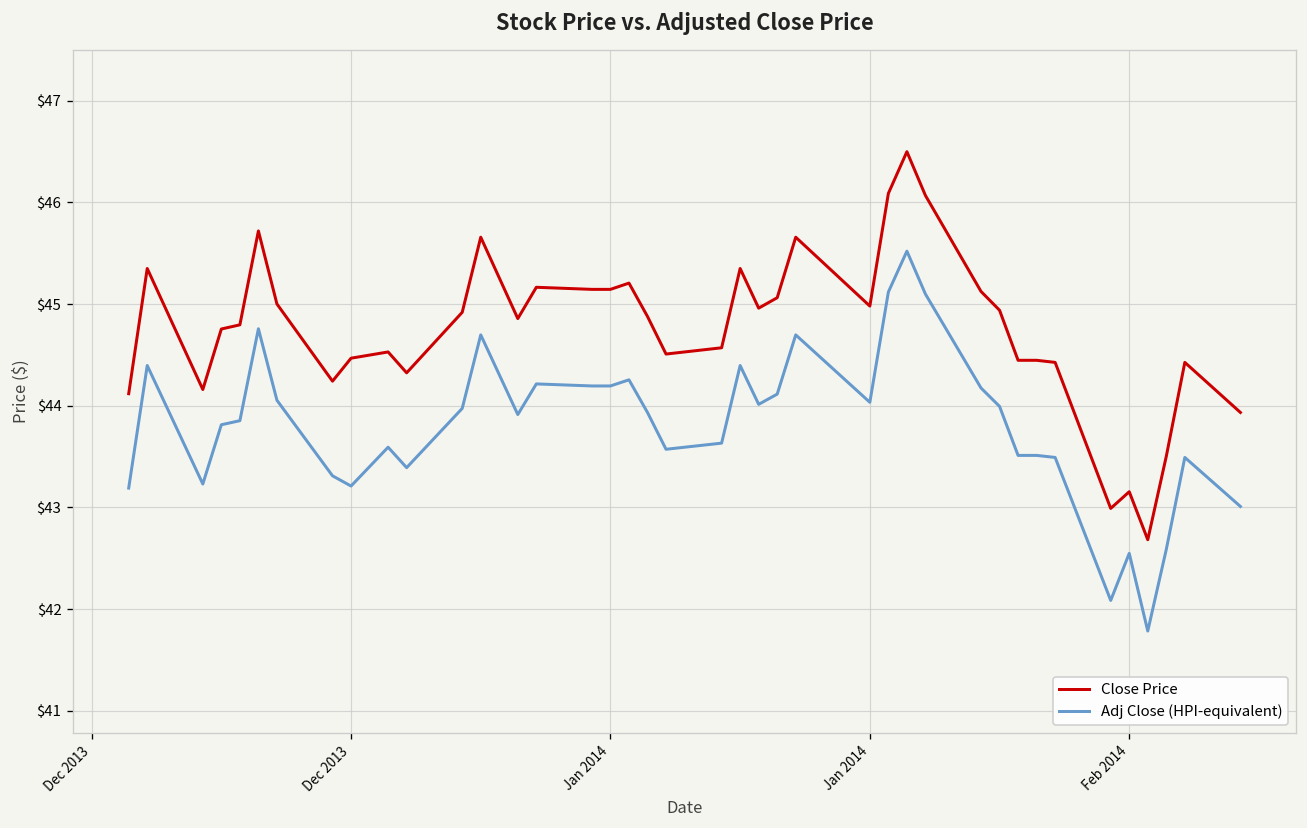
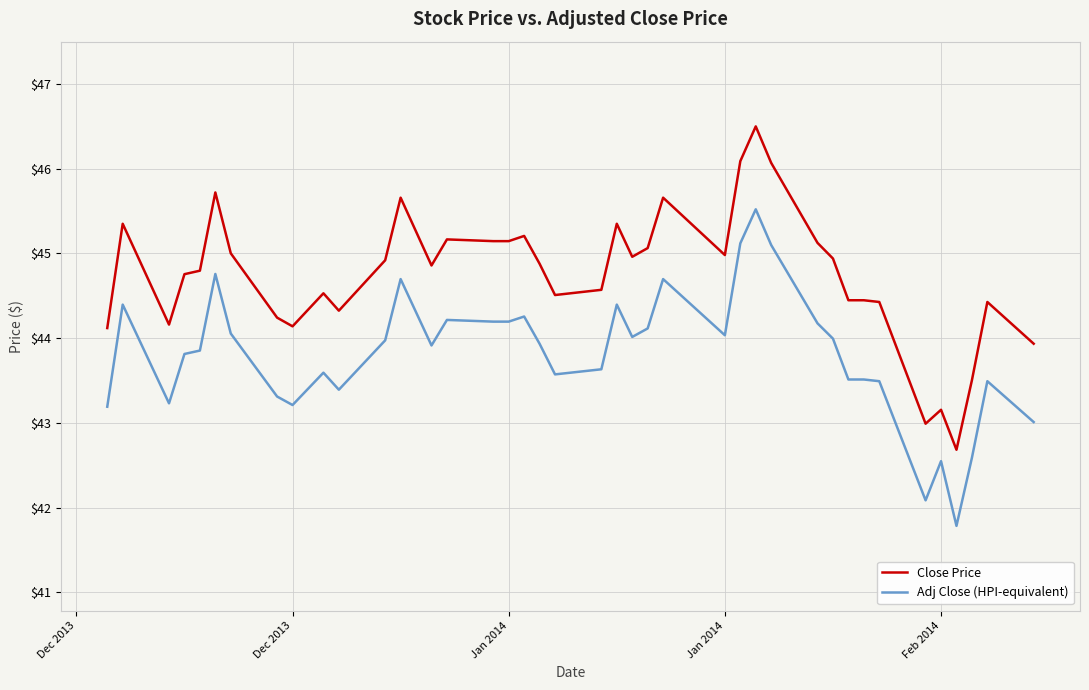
Close Price, Dec 2013: $44.5 -> $44.1
